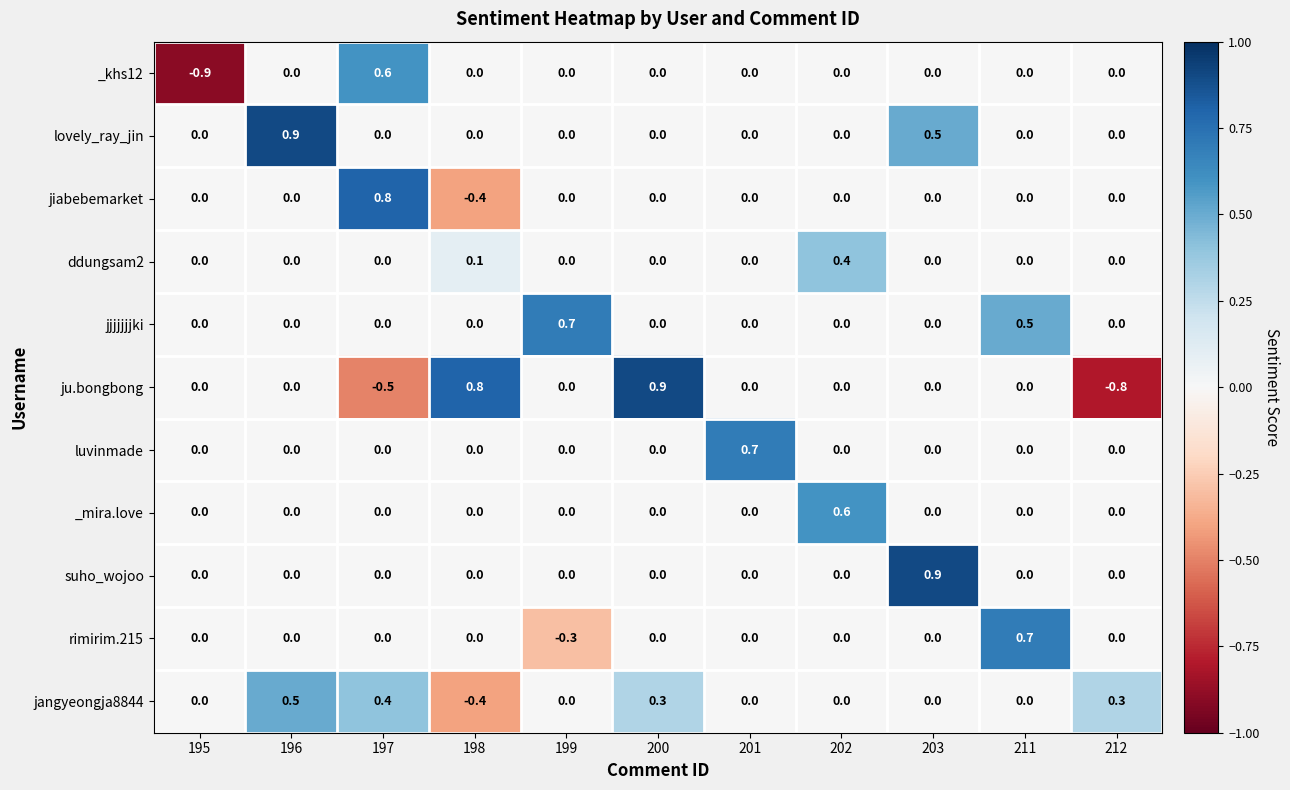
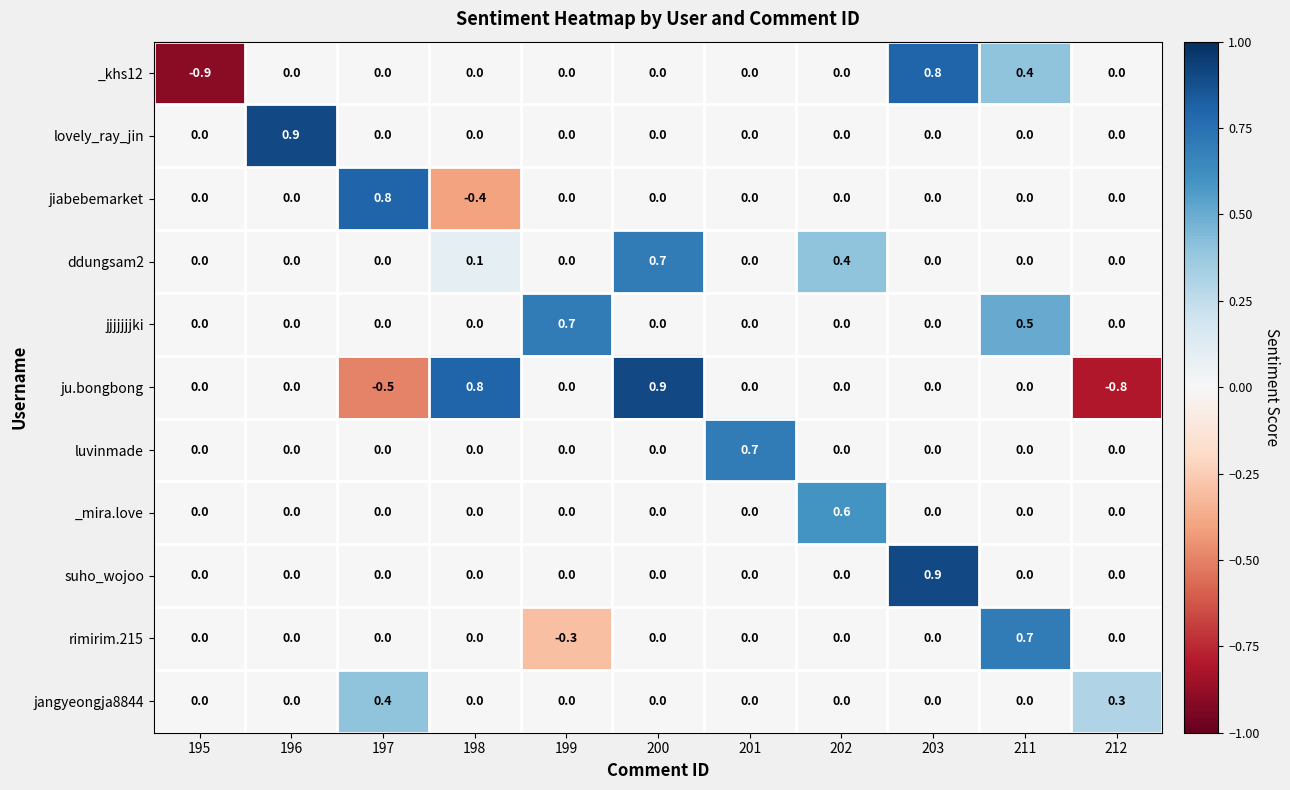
_khs12, 197: 0.6 -> 0.0
_khs12, 203: 0.0 -> 0.8
_khs12, 211: 0.0 -> 0.4
lovely_ray_jin, 203: 0.5 -> 0.0
ddungsam2, 200: 0.0 -> 0.7
jangyeongja8844, 196: 0.5 -> 0.0
jangyeongja8844, 198: -0.4 -> 0.0
jangyeongja8844, 200: 0.3 -> 0.0
